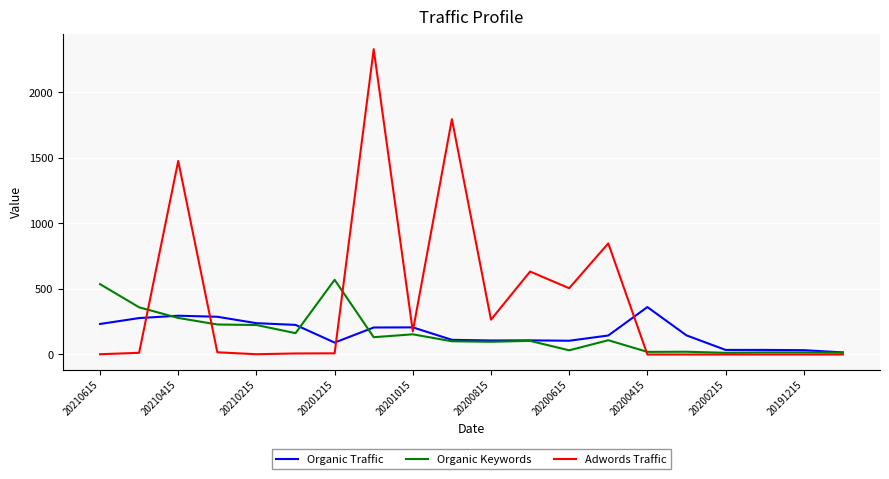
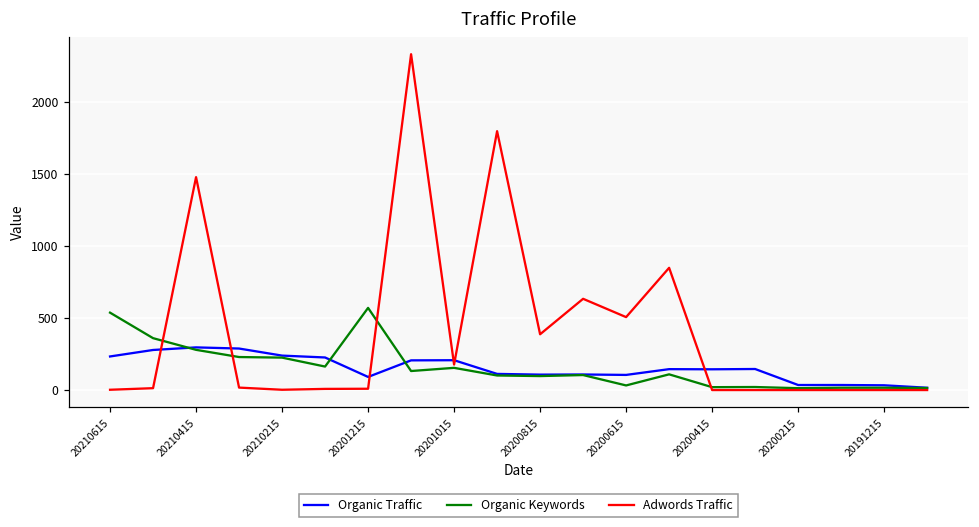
Adwords Traffic, 20200815: 270 -> 390
Organic Traffic, 20200415: 360 -> 140
